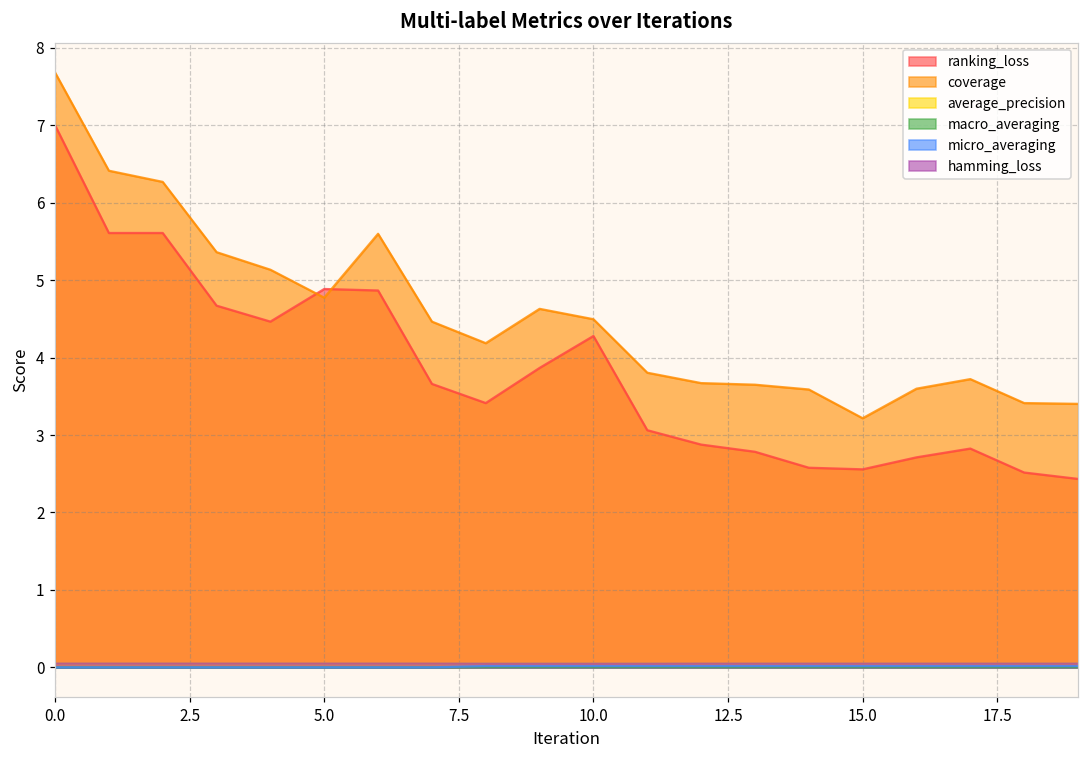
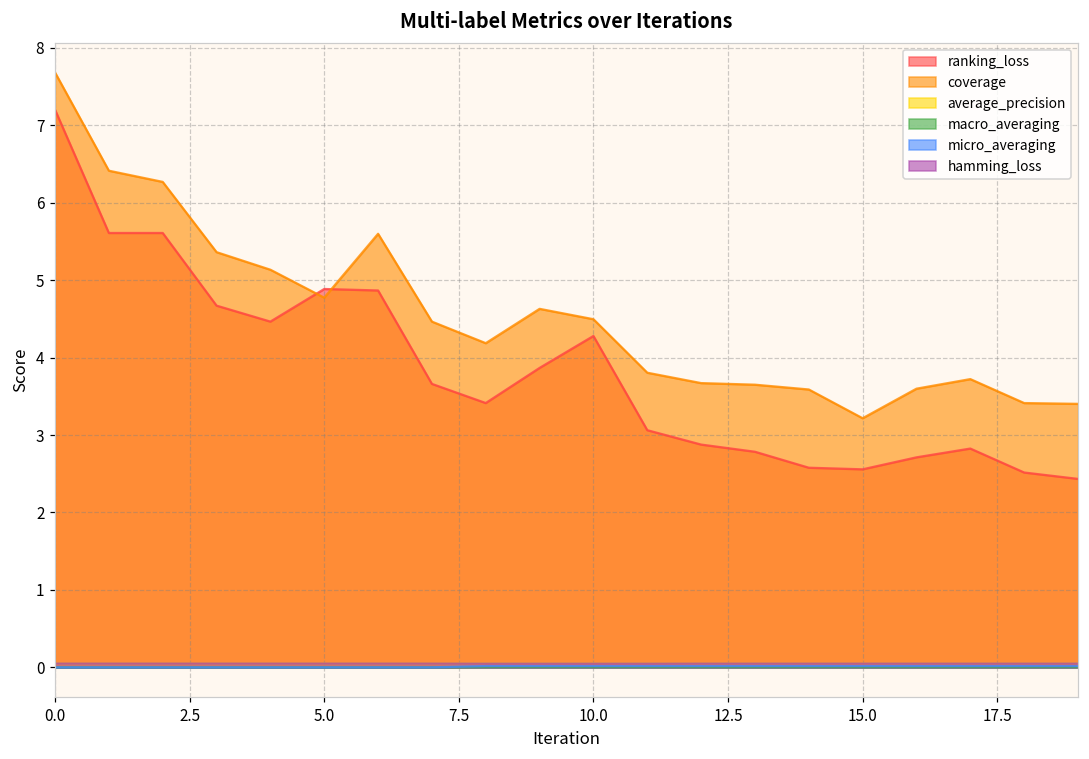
ranking_loss, 0.0: 7.0 -> 7.2
